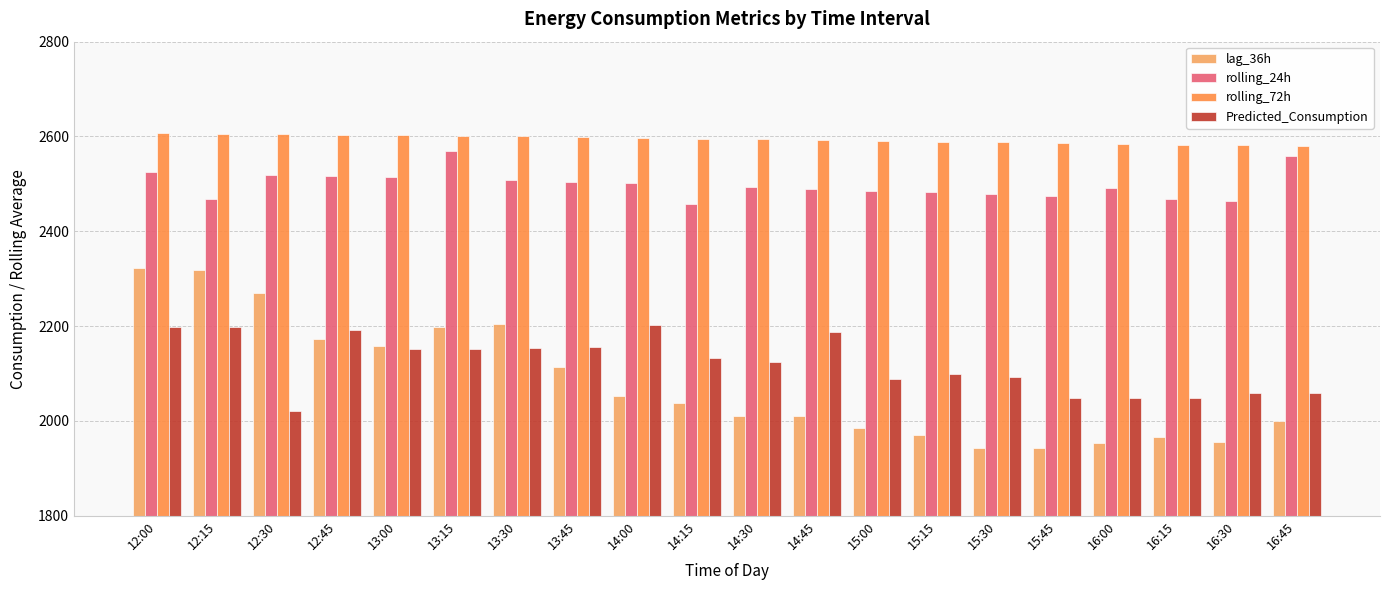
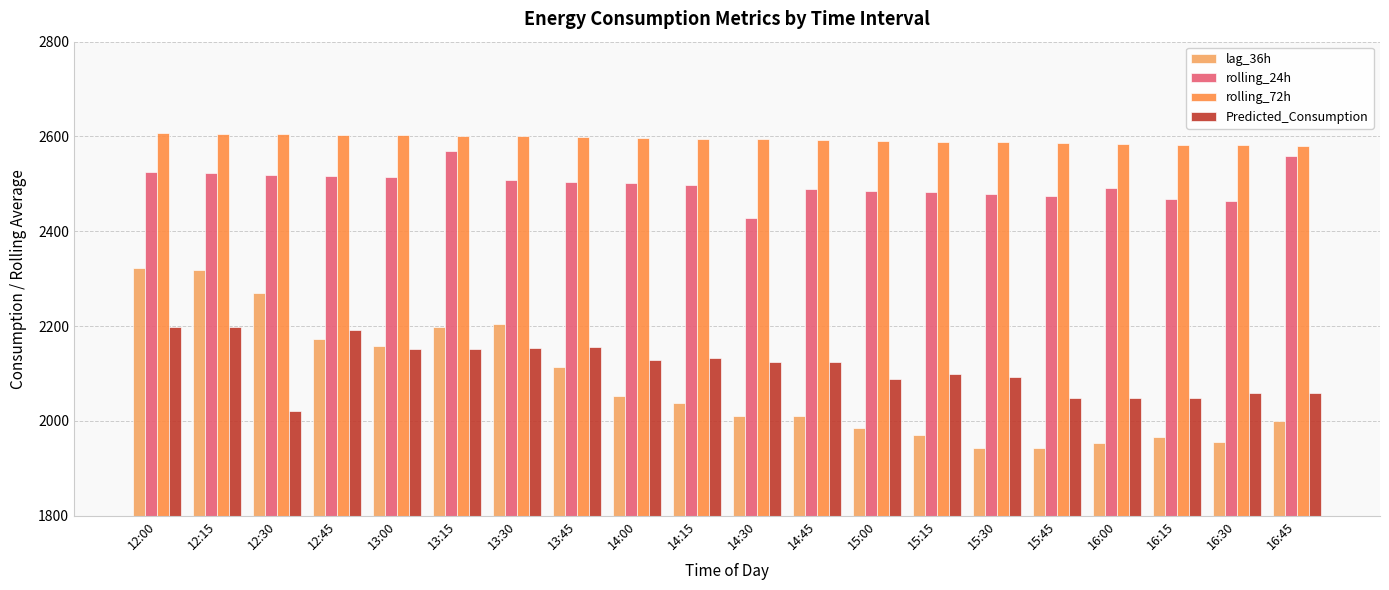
rolling_24h, 12:15: 2470 -> 2520
Predicted_Consumption, 14:00: 2200 -> 2130
rolling_24h, 14:15: 2460 -> 2500
rolling_24h, 14:30: 2490 -> 2430
Predicted_Consumption, 14:45: 2190 -> 2120
